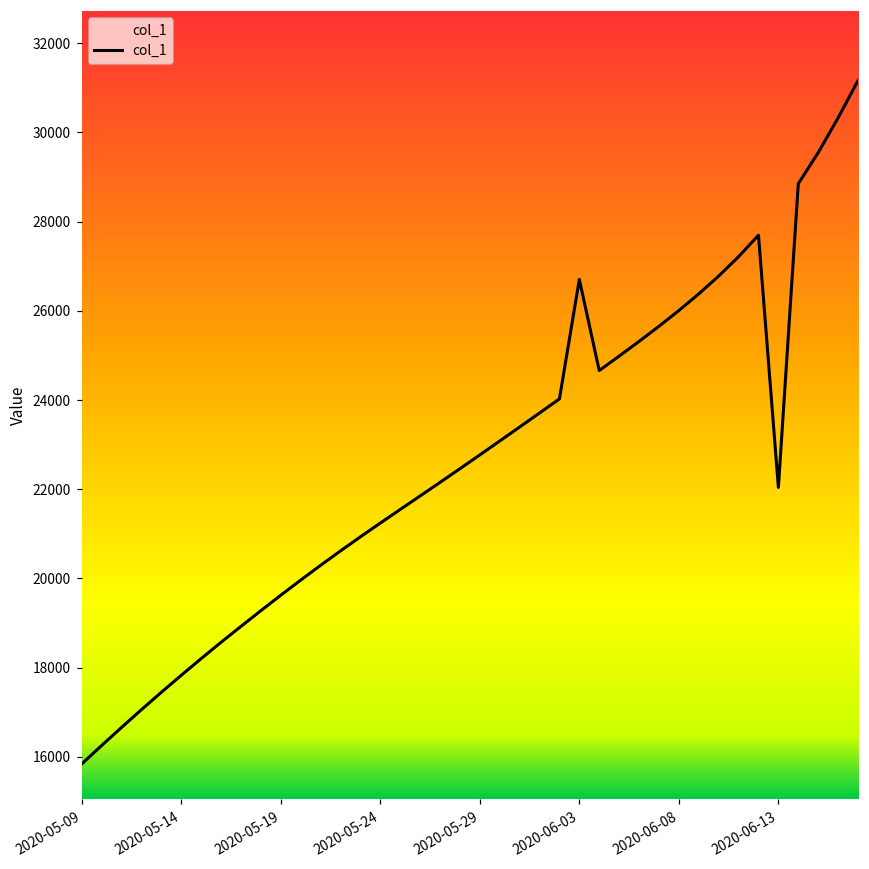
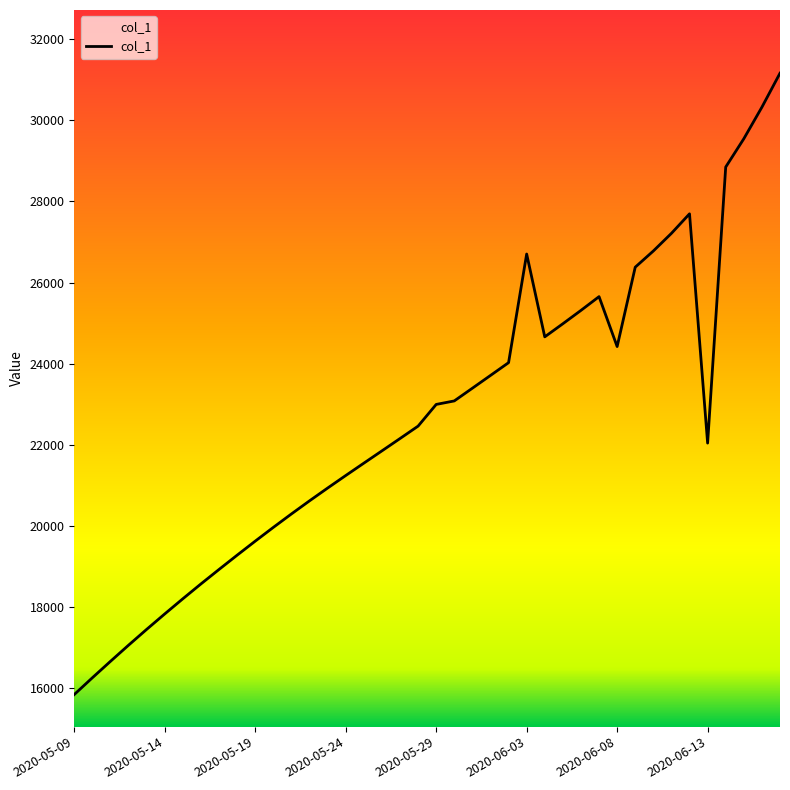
2020-05-29: 22800 -> 23000
2020-06-08: 26000 -> 24400
